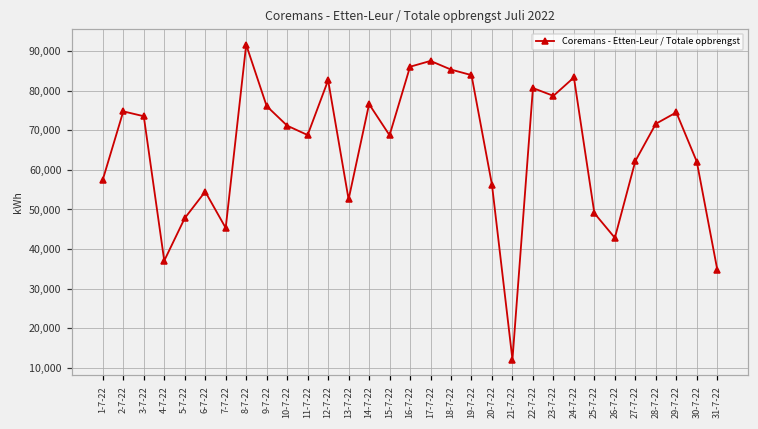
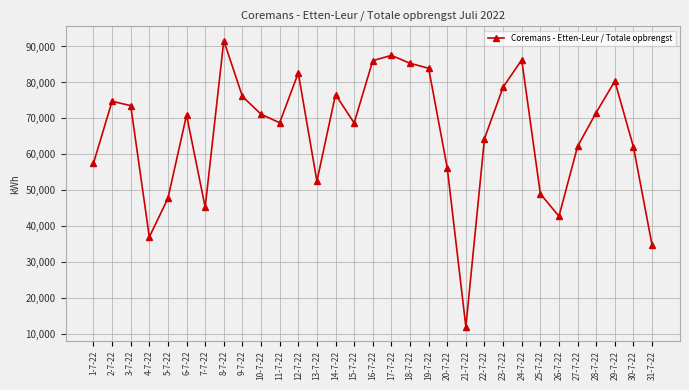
6-7-22: 55,000 -> 71,000
22-7-22: 81,000 -> 64,000
24-7-22: 83,000 -> 86,000
29-7-22: 75,000 -> 80,000
